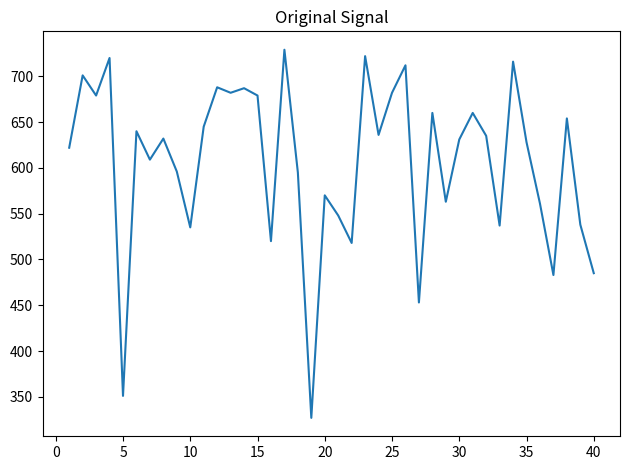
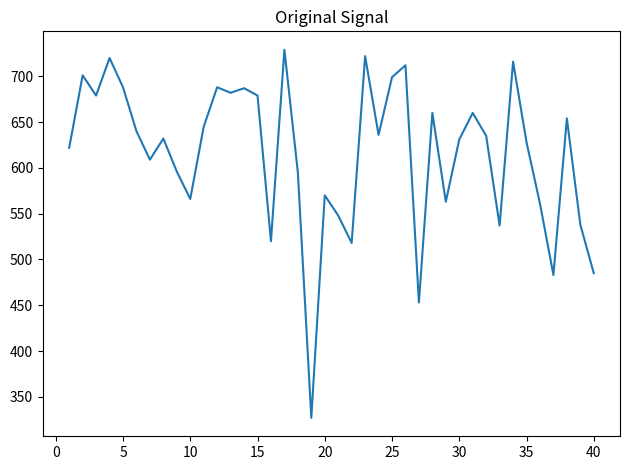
5: 350 -> 690
10: 540 -> 570
25: 680 -> 700
